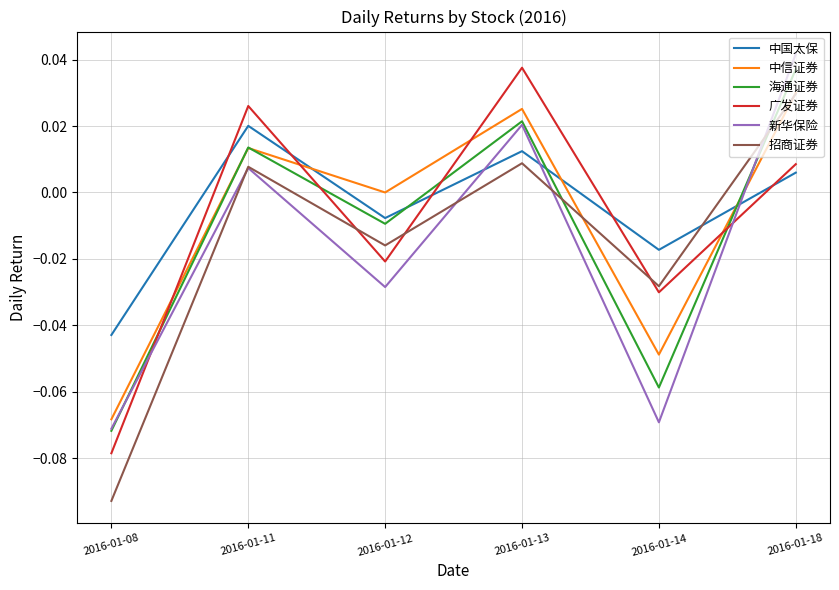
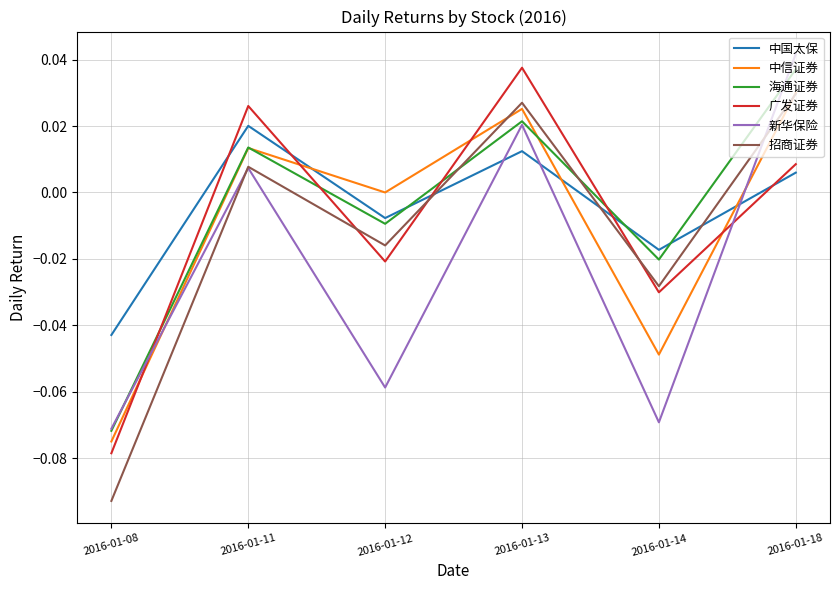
中信证券, 2016-01-08: -0.068 -> -0.075
新华保险, 2016-01-12: -0.028 -> -0.059
招商证券, 2016-01-13: 0.009 -> 0.027
海通证券, 2016-01-14: -0.059 -> -0.020
